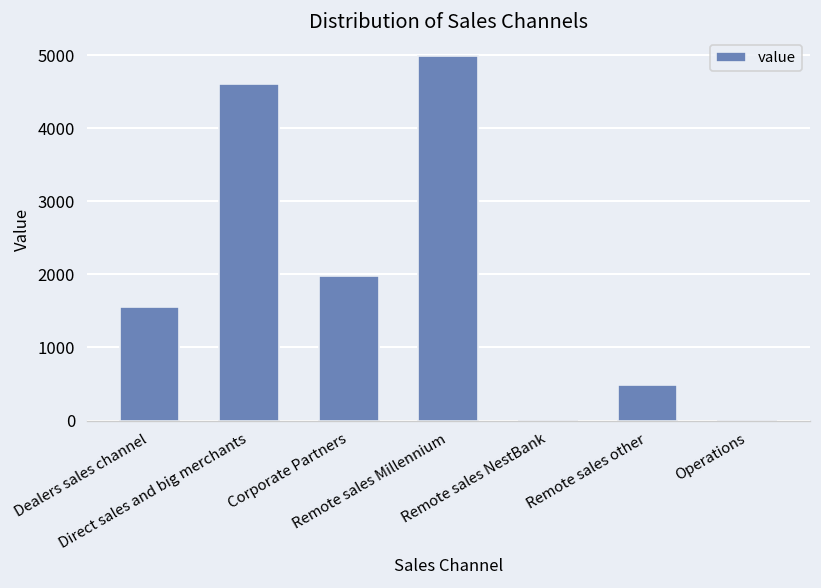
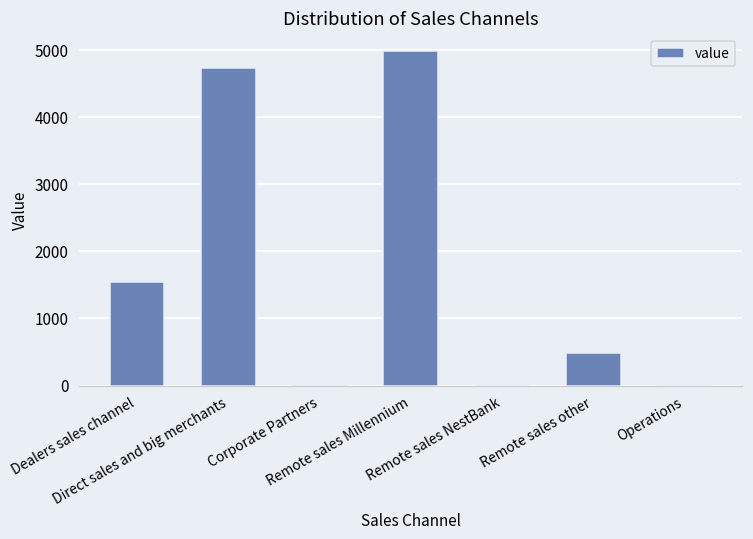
Direct sales and big merchants: 4600 -> 4700
Corporate Partners: 2000 -> 0
